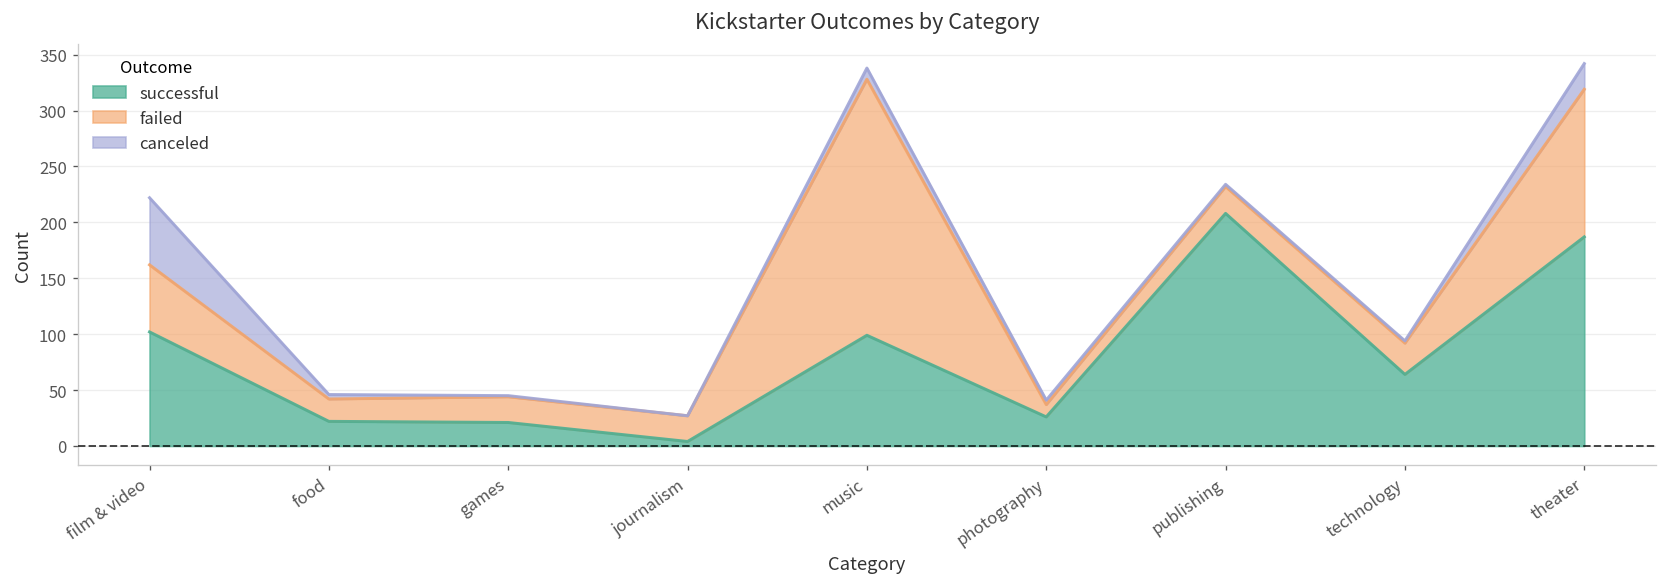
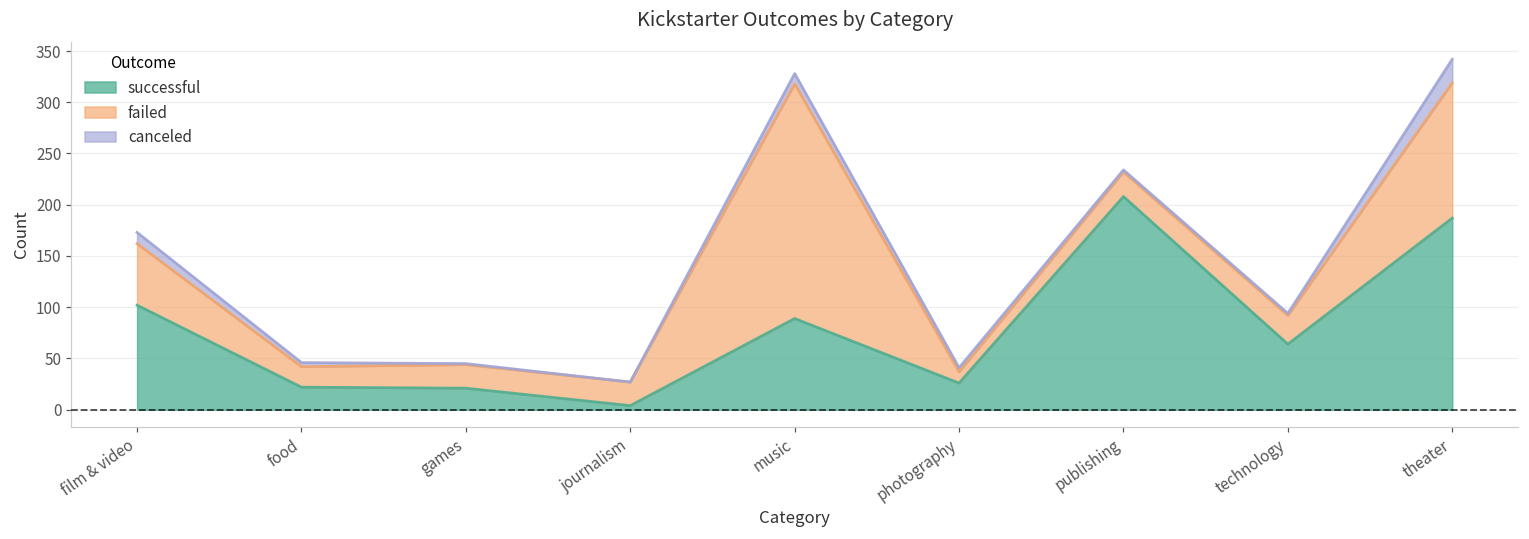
canceled, film & video: 60 -> 10
successful, music: 100 -> 90
